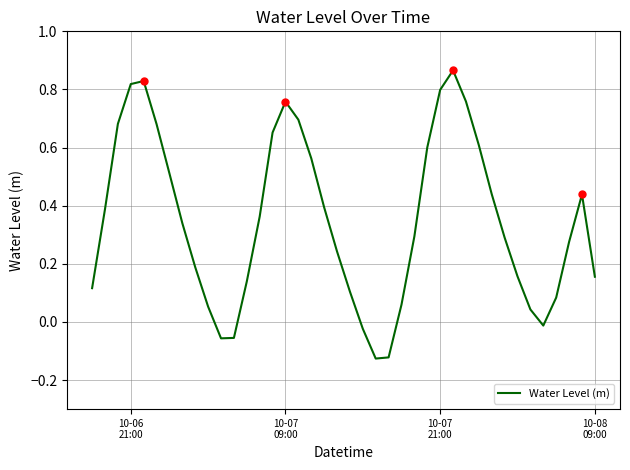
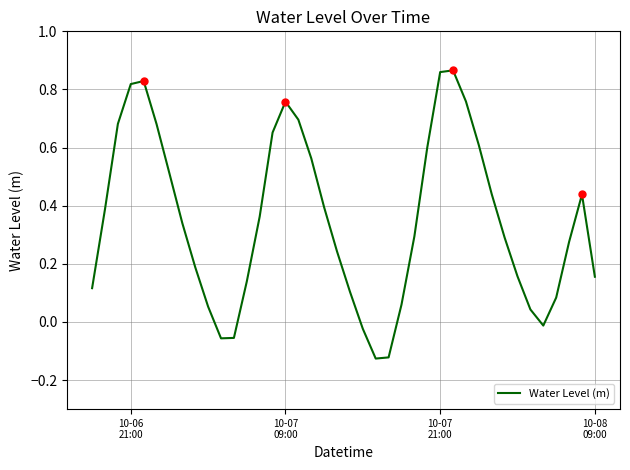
Water Level (m), 10-07 21:00: 0.80 -> 0.86
